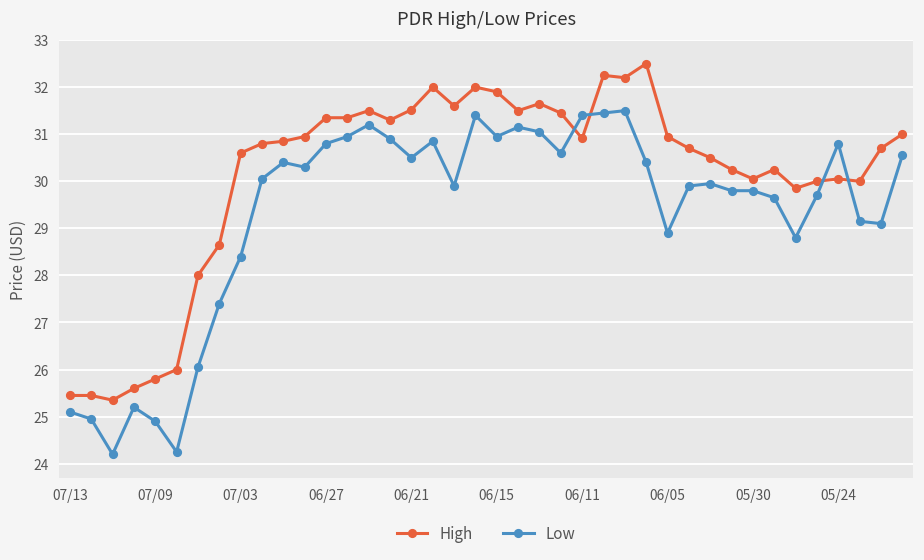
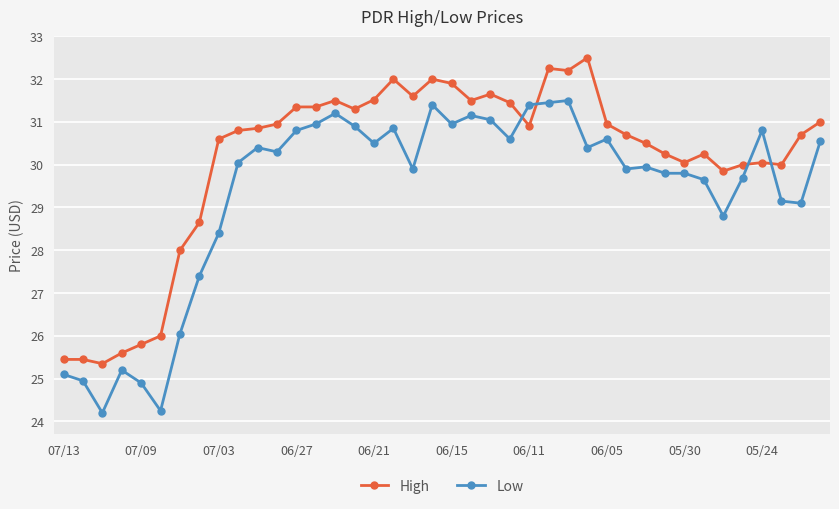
Low, 06/05: 28.9 -> 30.6
